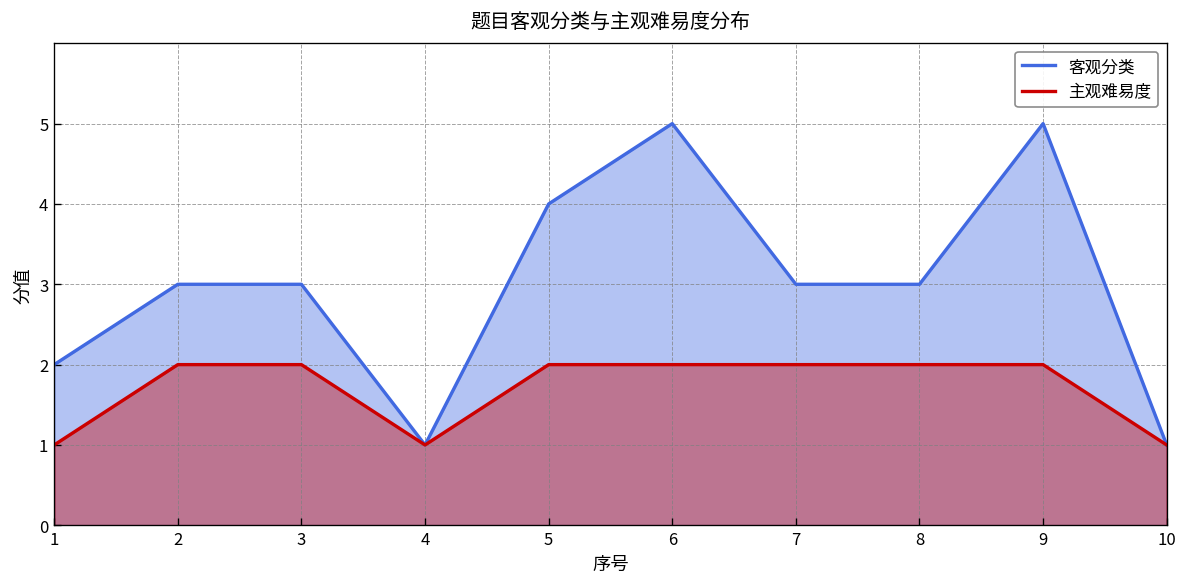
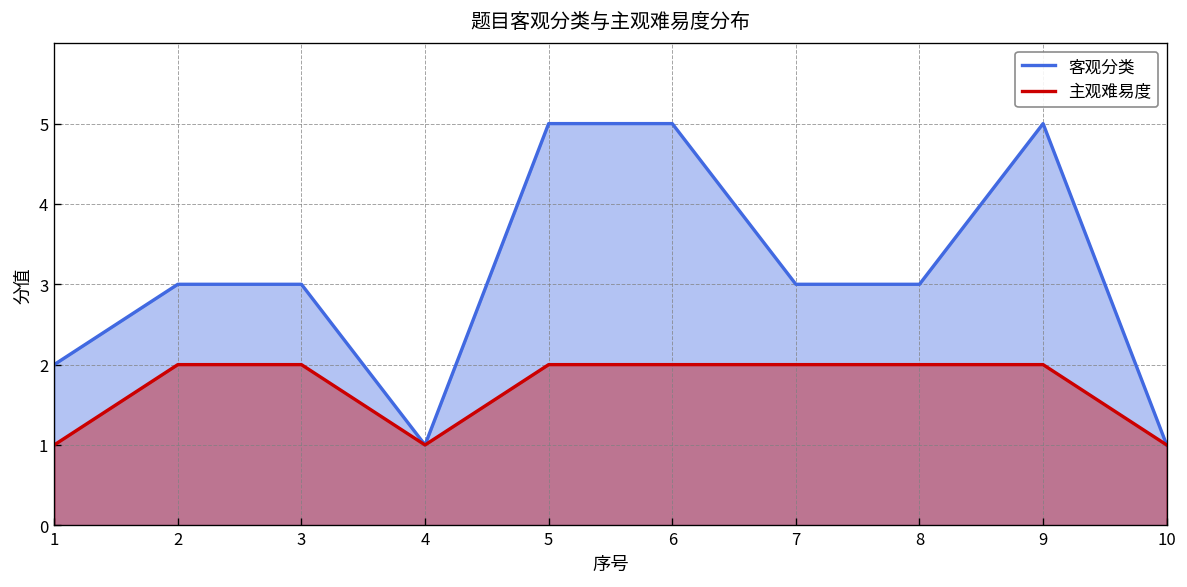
客观分类, 5: 4 -> 5
